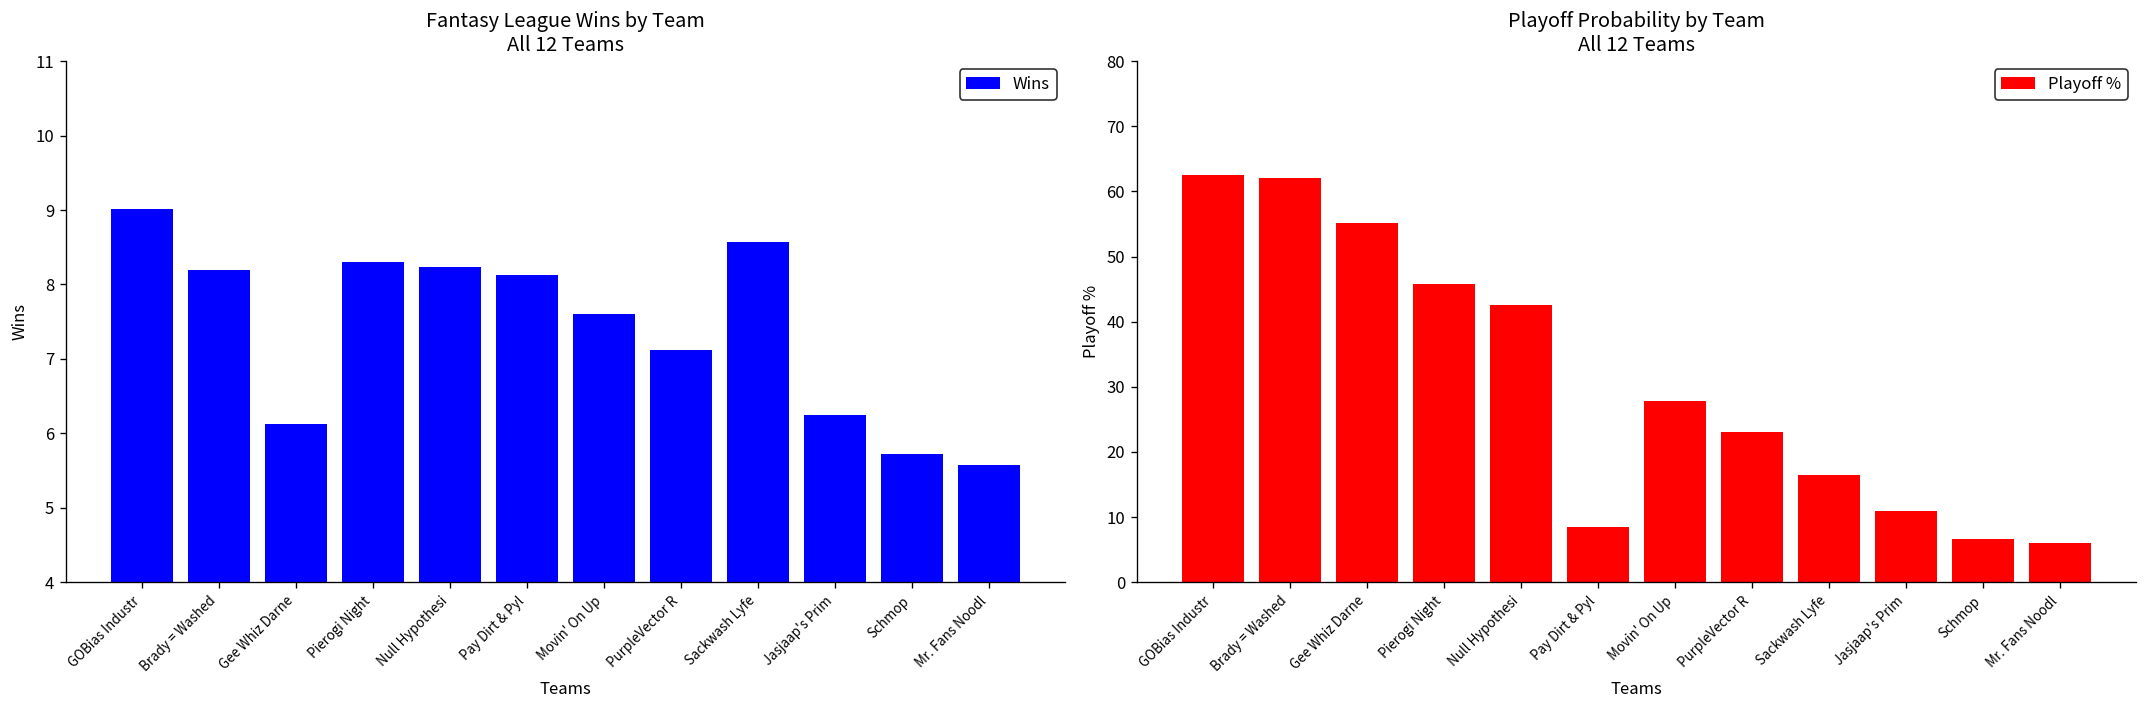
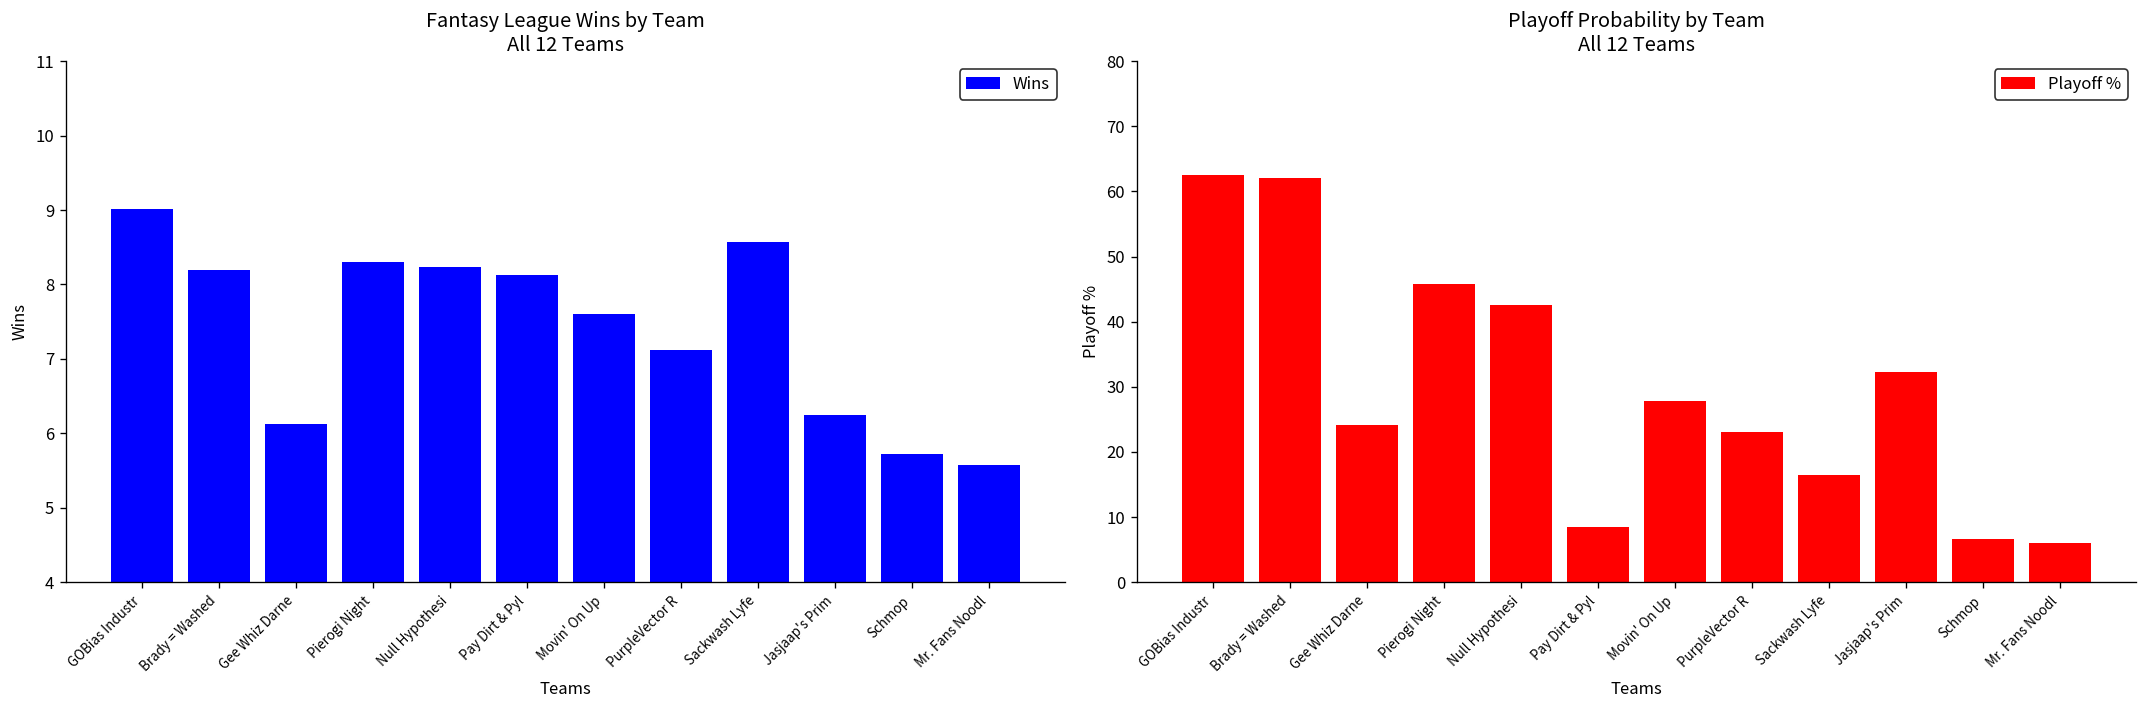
Playoff Probability by Team All 12 Teams, Gee Whiz Darne: 55 -> 24
Playoff Probability by Team All 12 Teams, Jasjaap's Prim: 11 -> 32
